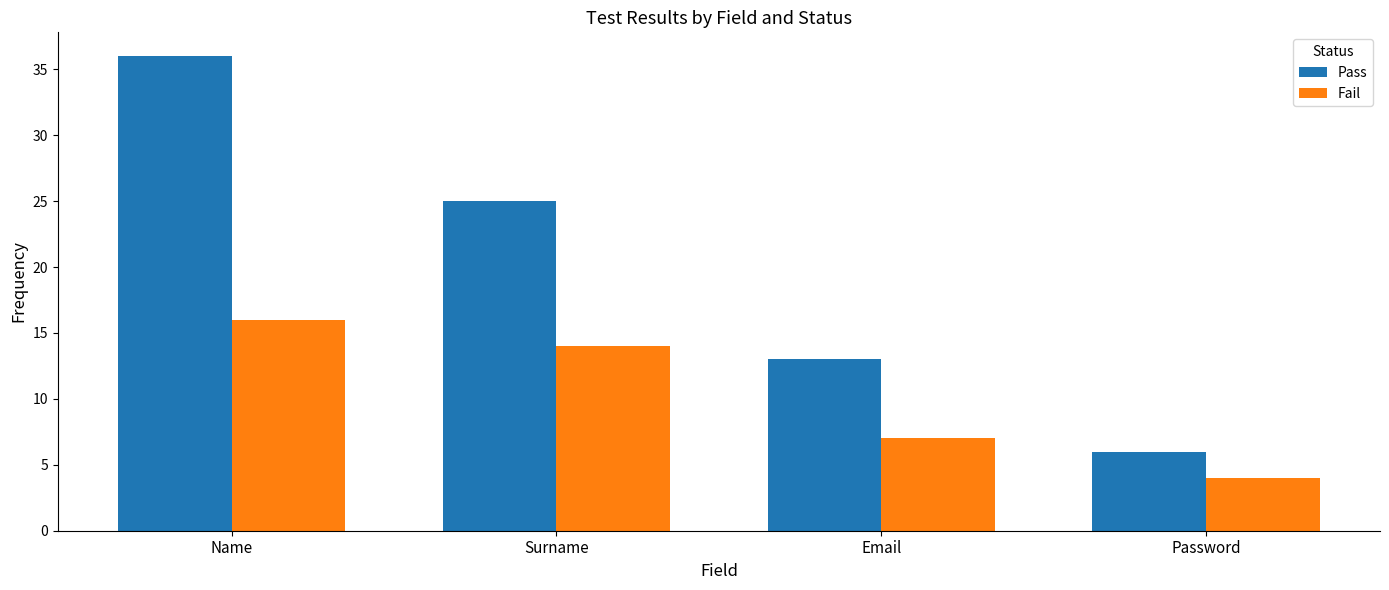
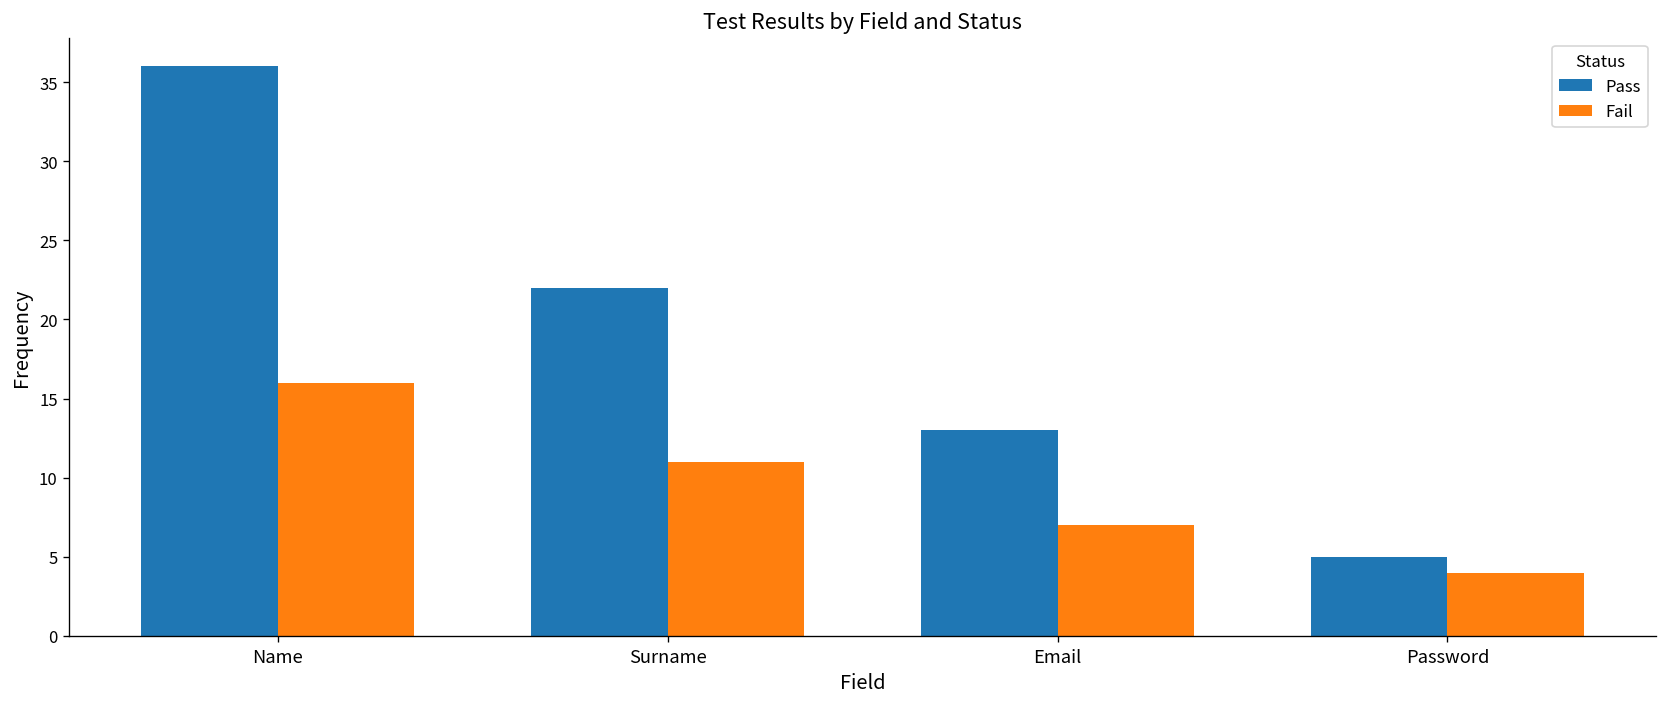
Pass, Surname: 25 -> 22
Fail, Surname: 14 -> 11
Pass, Password: 6 -> 5
